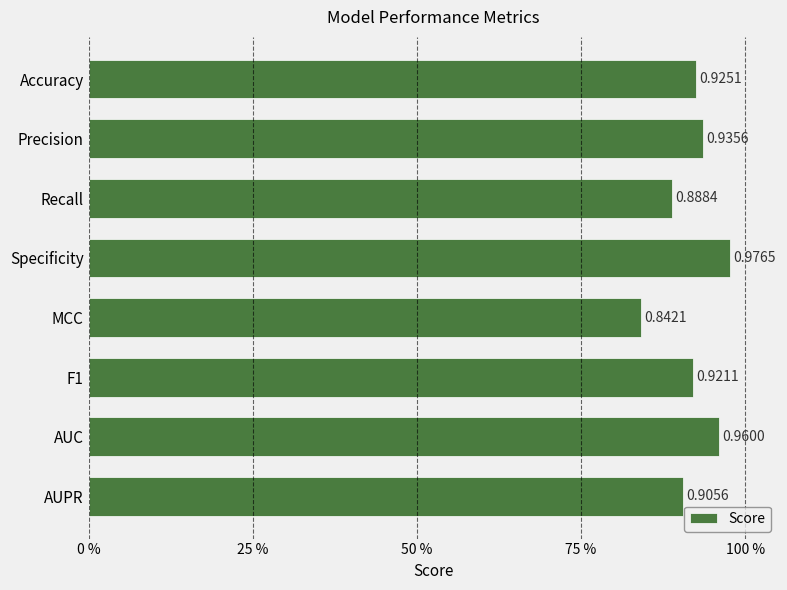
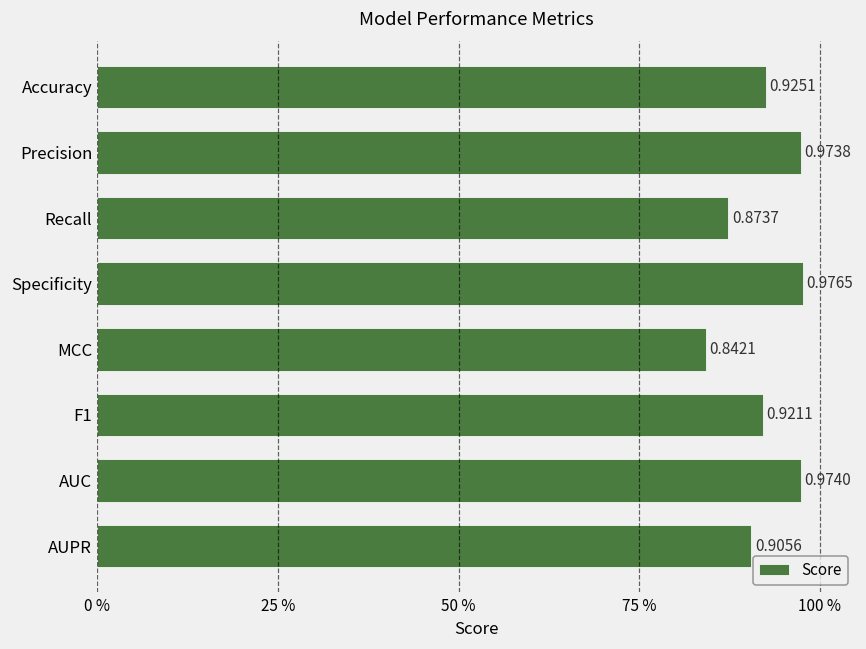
Precision: 0.9356 -> 0.9738
Recall: 0.8884 -> 0.8737
AUC: 0.9600 -> 0.9740
